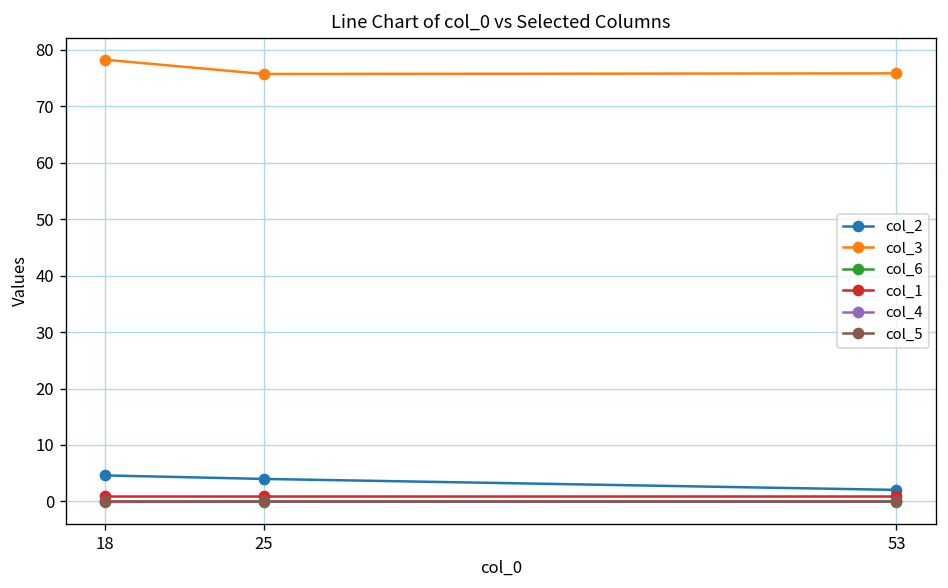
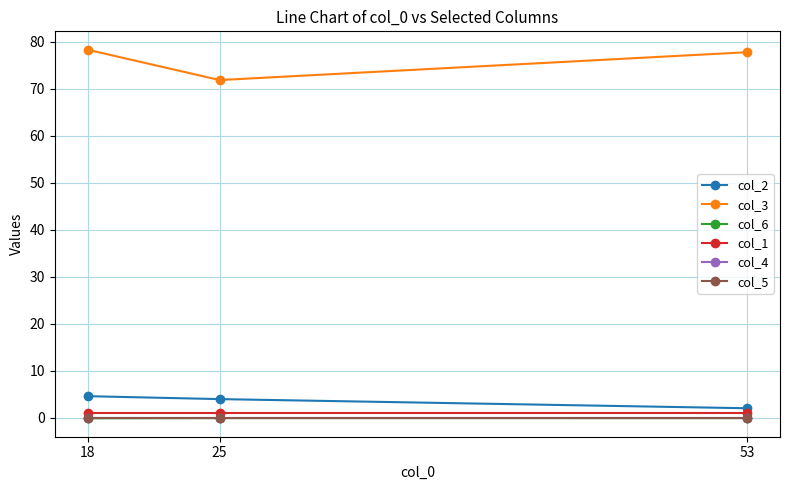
col_3, 25: 76 -> 72
col_3, 53: 76 -> 78
